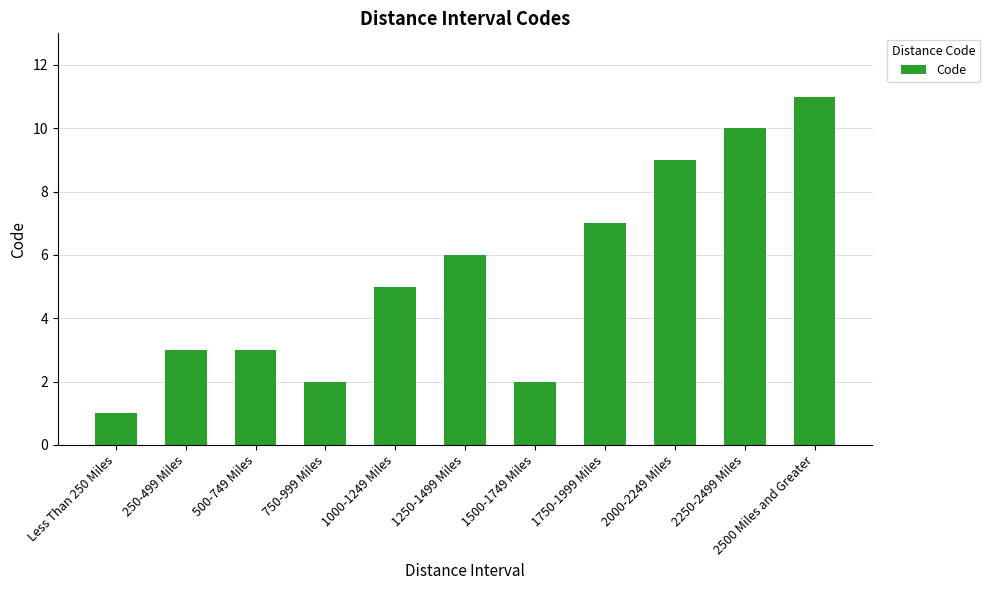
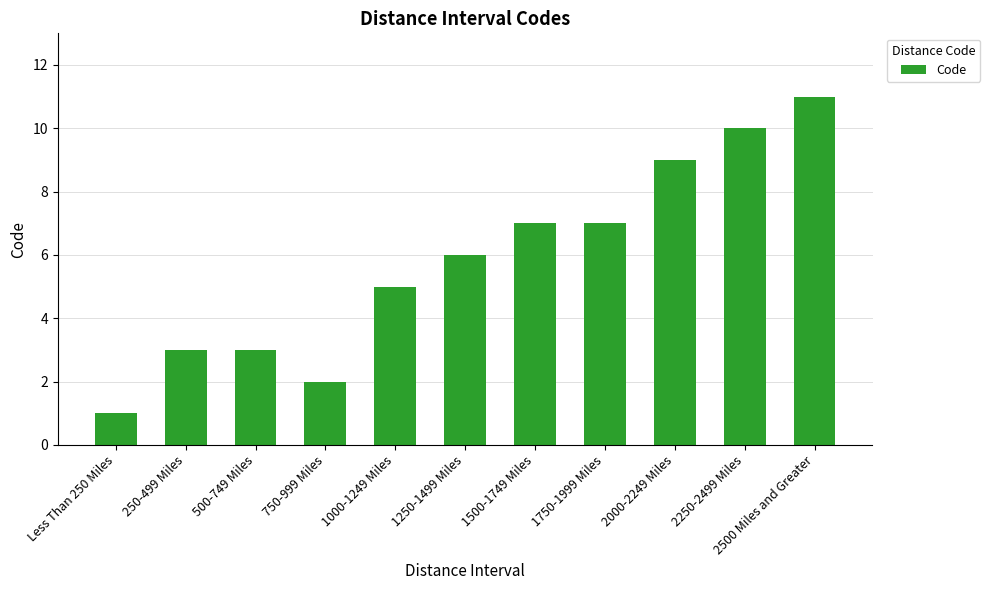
1500-1749 Miles: 2 -> 7
